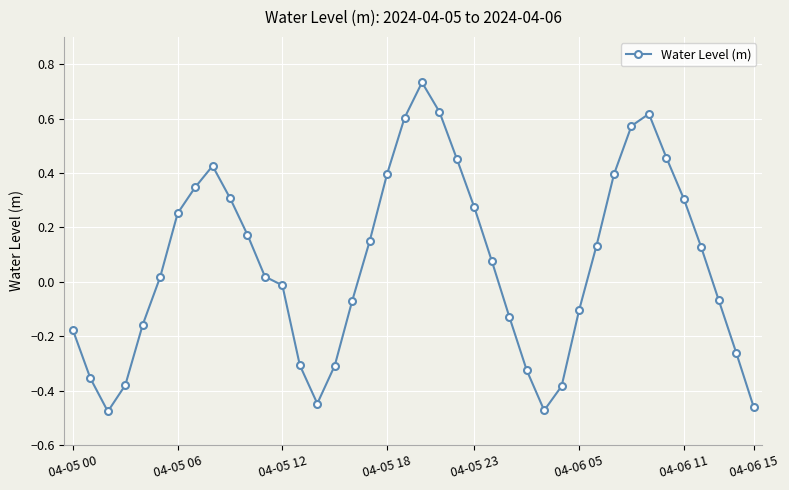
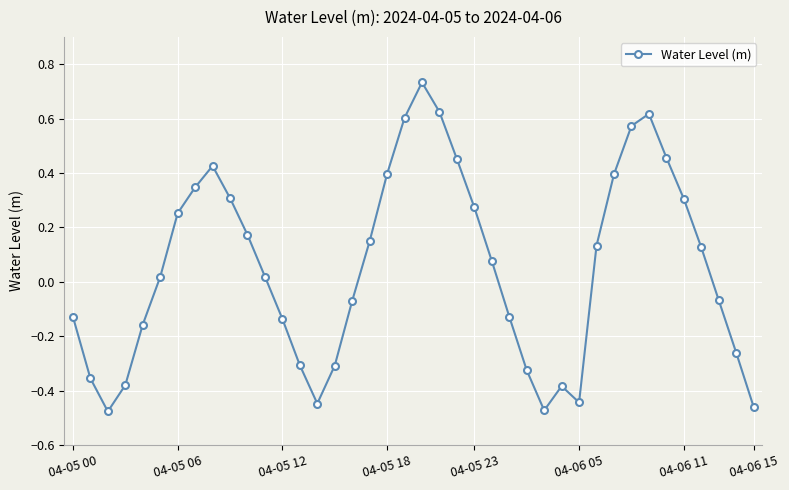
04-05 00: -0.18 -> -0.13
04-05 12: -0.01 -> -0.14
04-06 05: -0.10 -> -0.44
